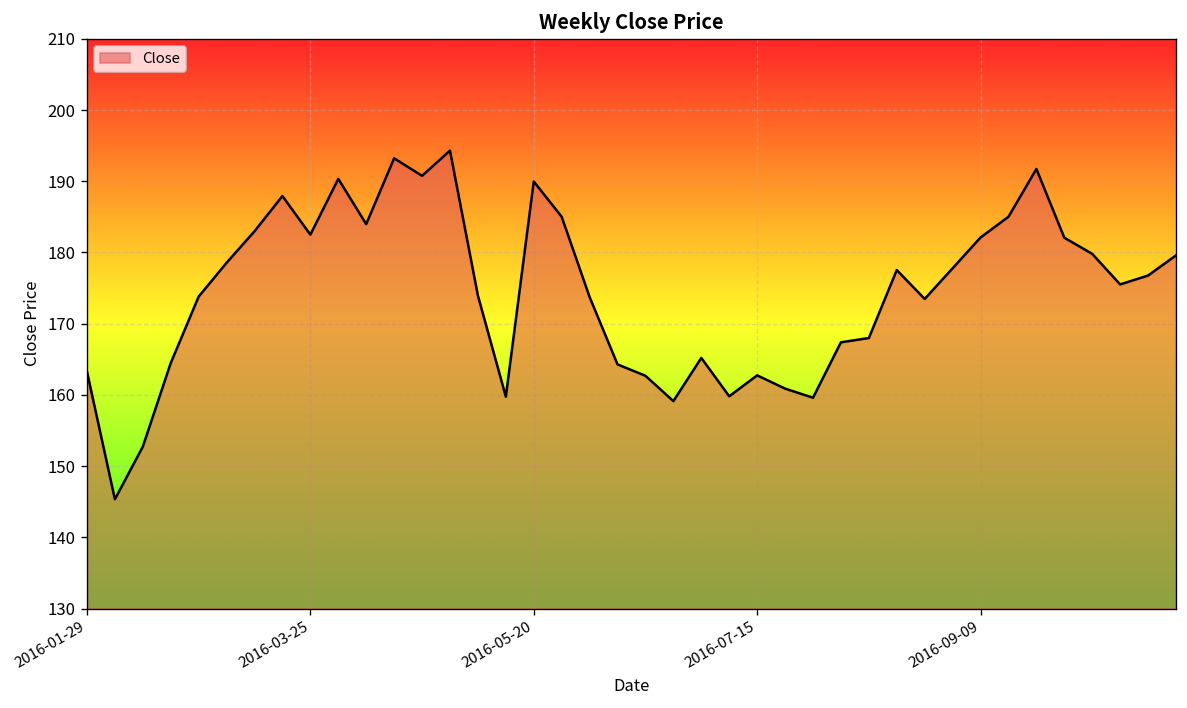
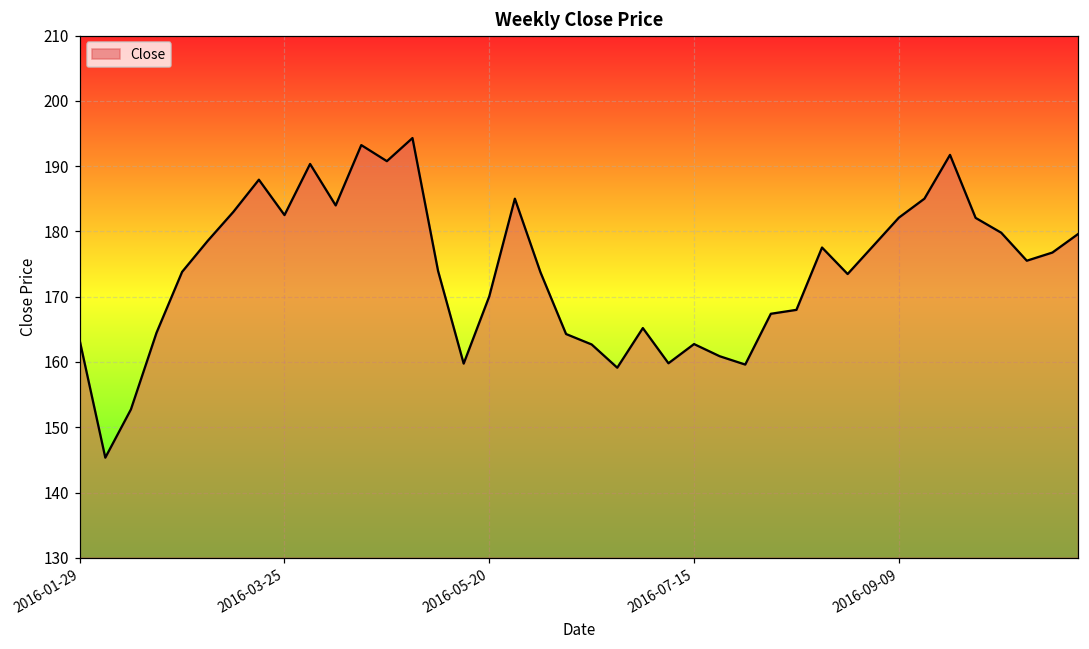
2016-05-20: 190 -> 170
